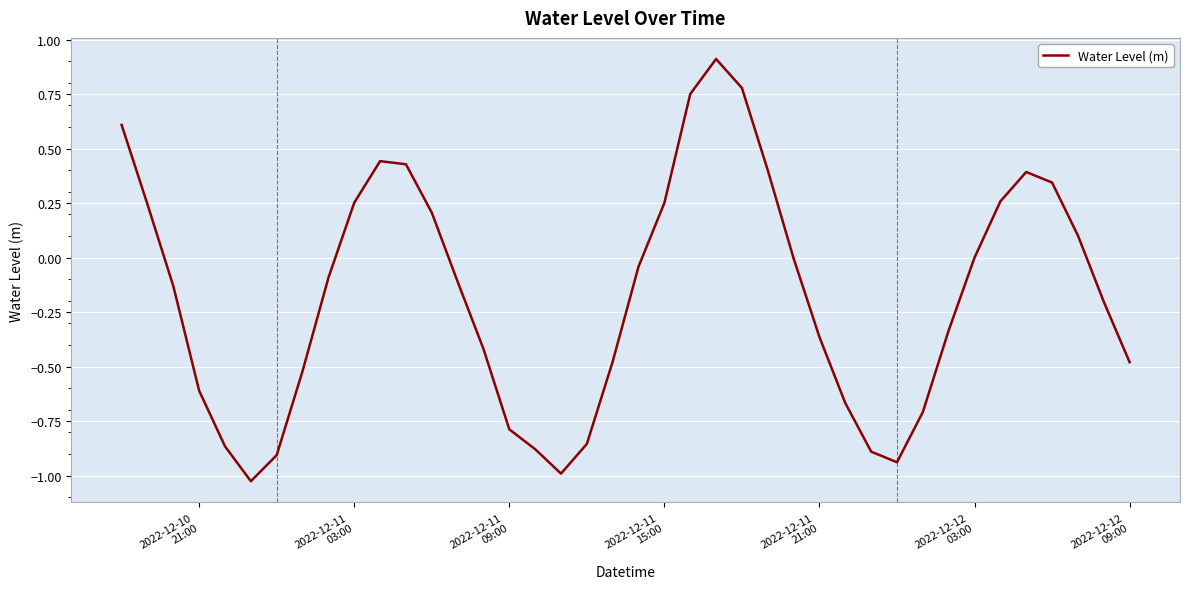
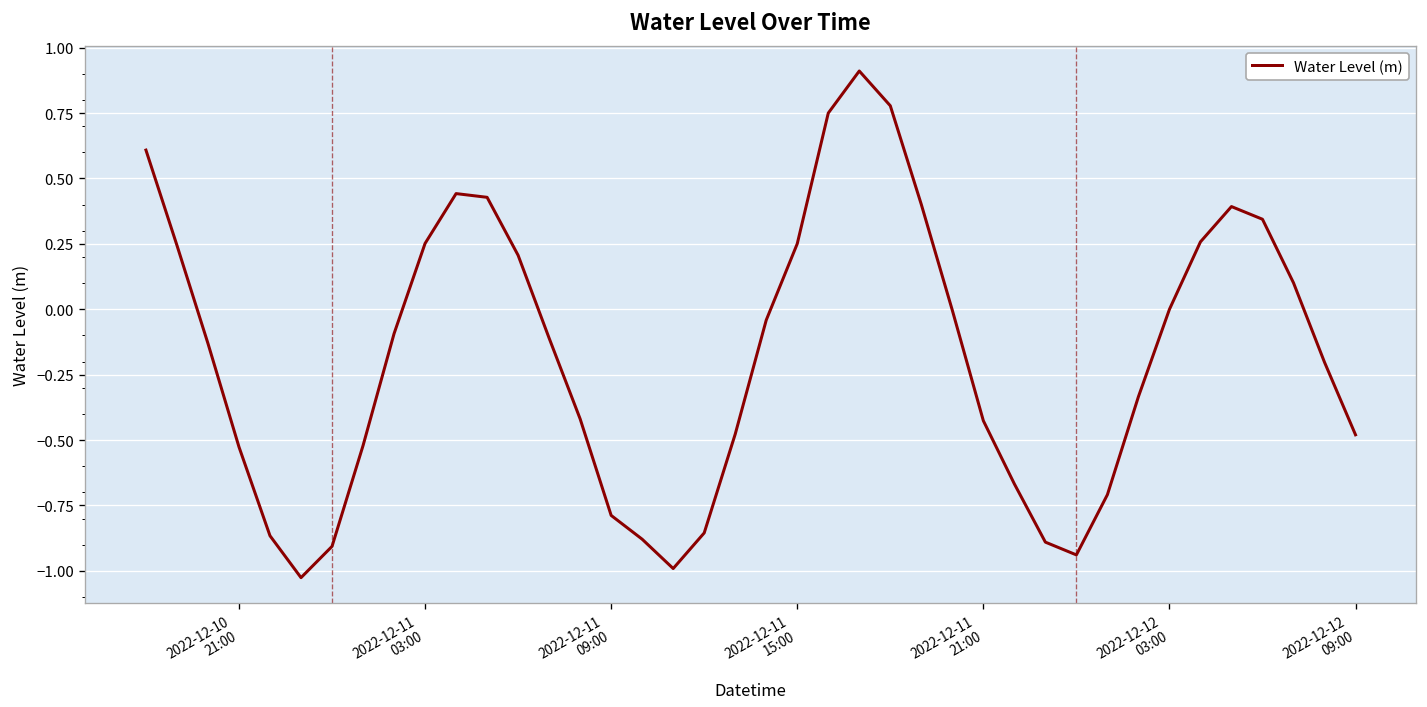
2022-12-10 21:00: -0.61 -> -0.53
2022-12-11 21:00: -0.36 -> -0.43
